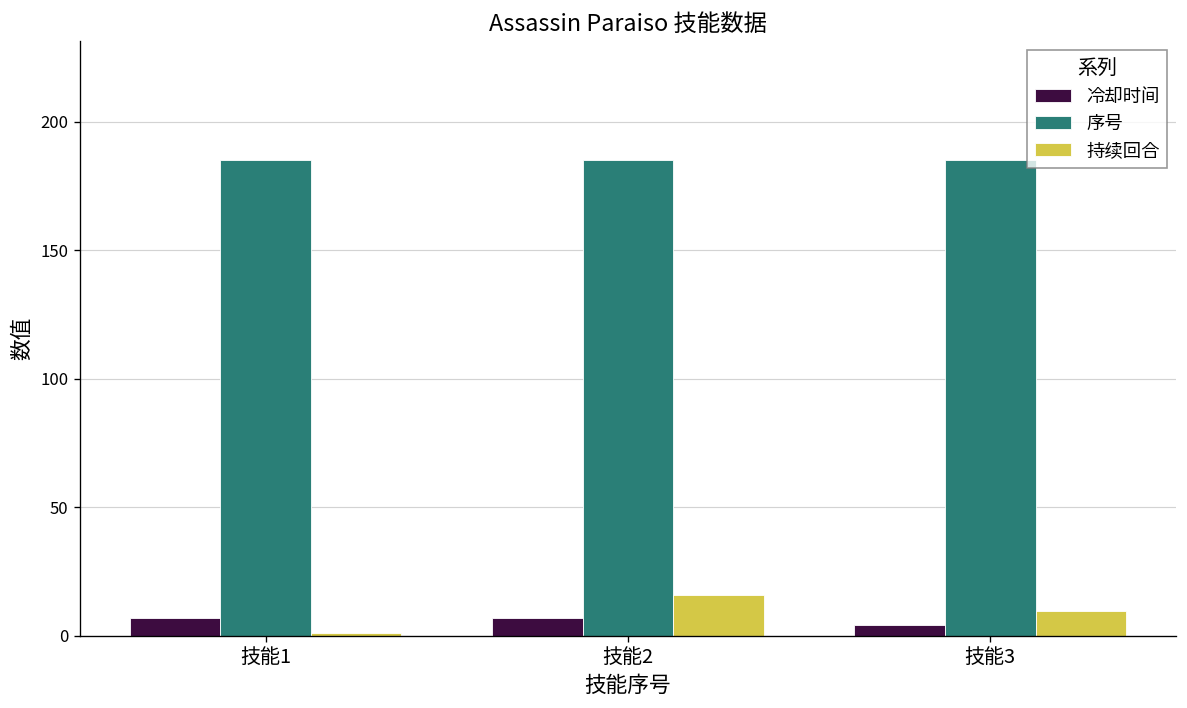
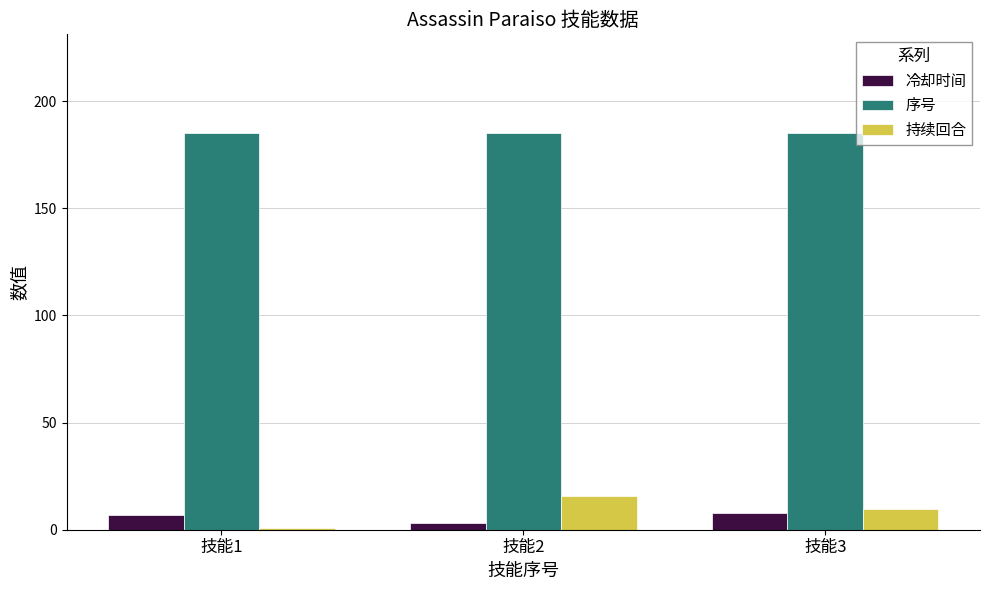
冷却时间, 技能2: 7 -> 3
冷却时间, 技能3: 4 -> 8
